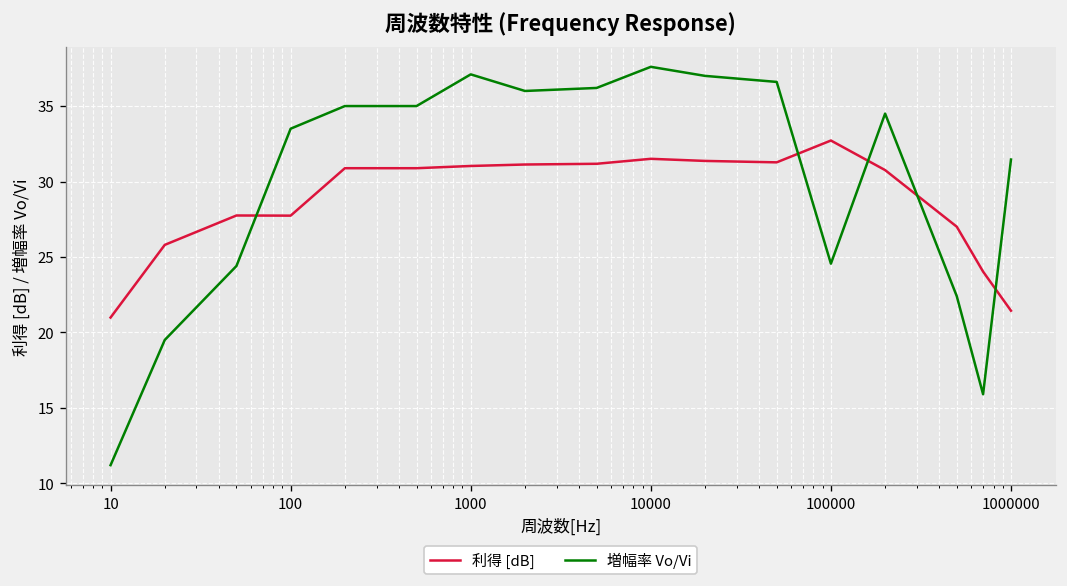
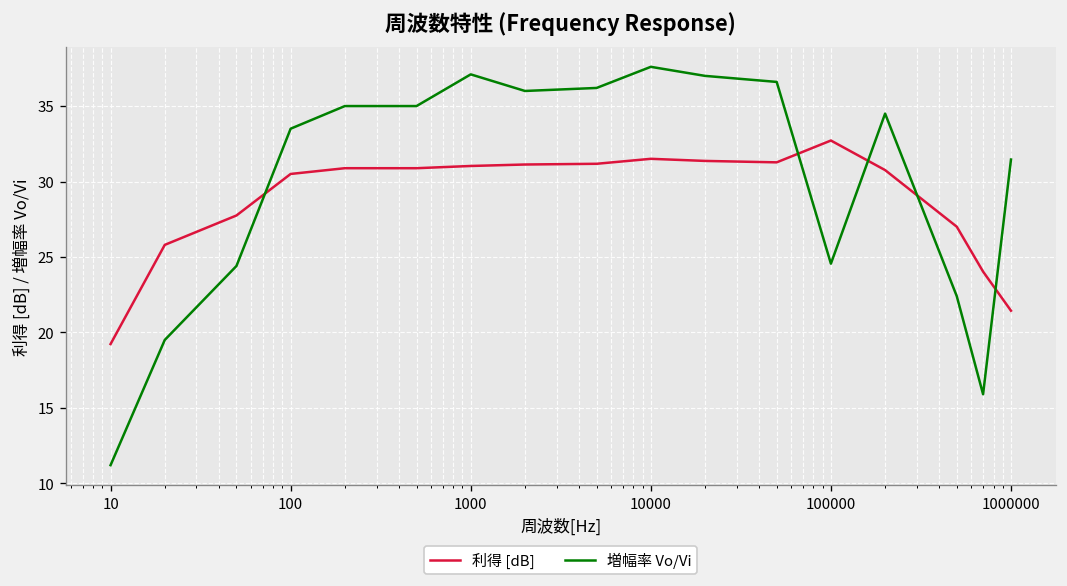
利得 [dB], 10: 21.0 -> 19.2
利得 [dB], 100: 27.7 -> 30.5
